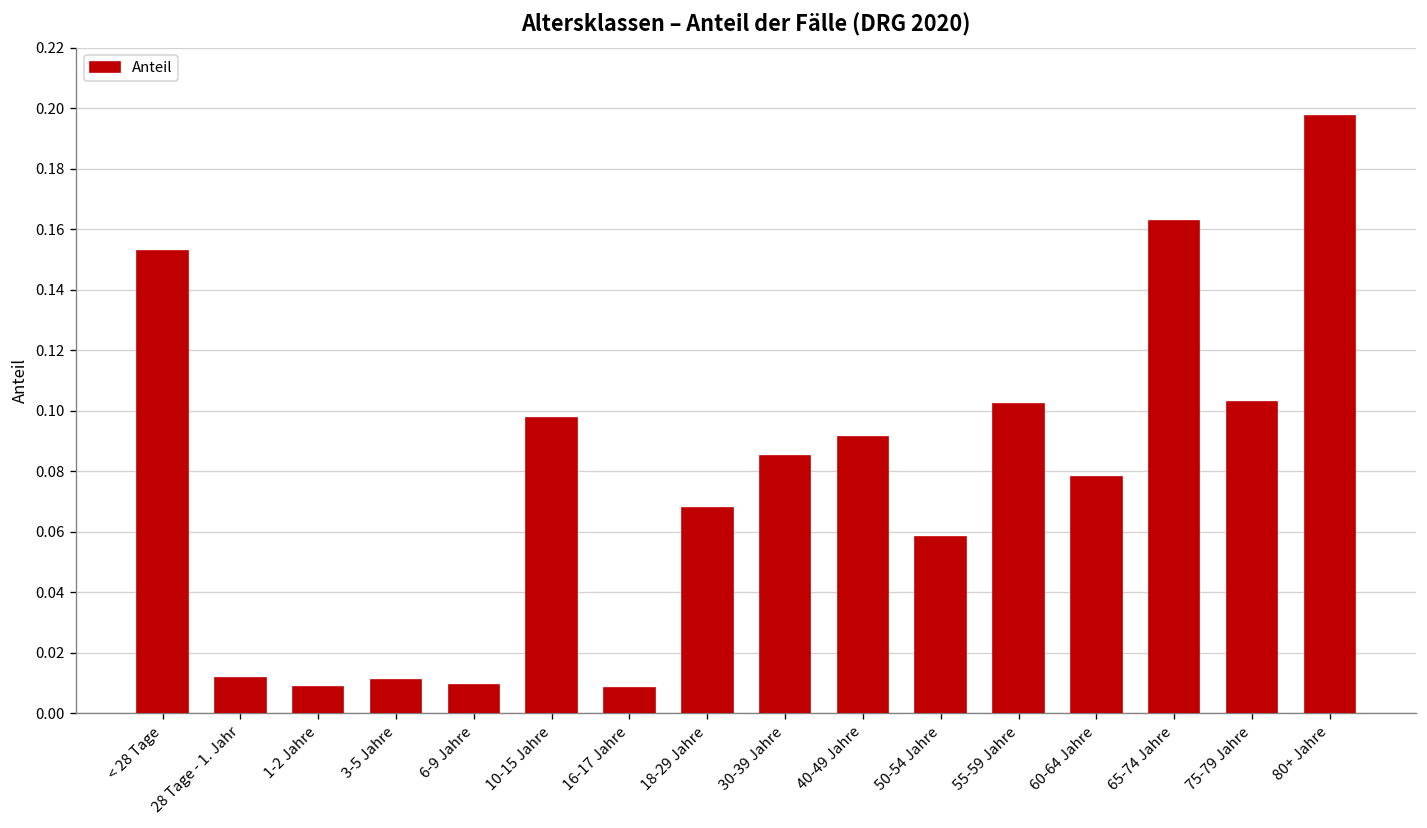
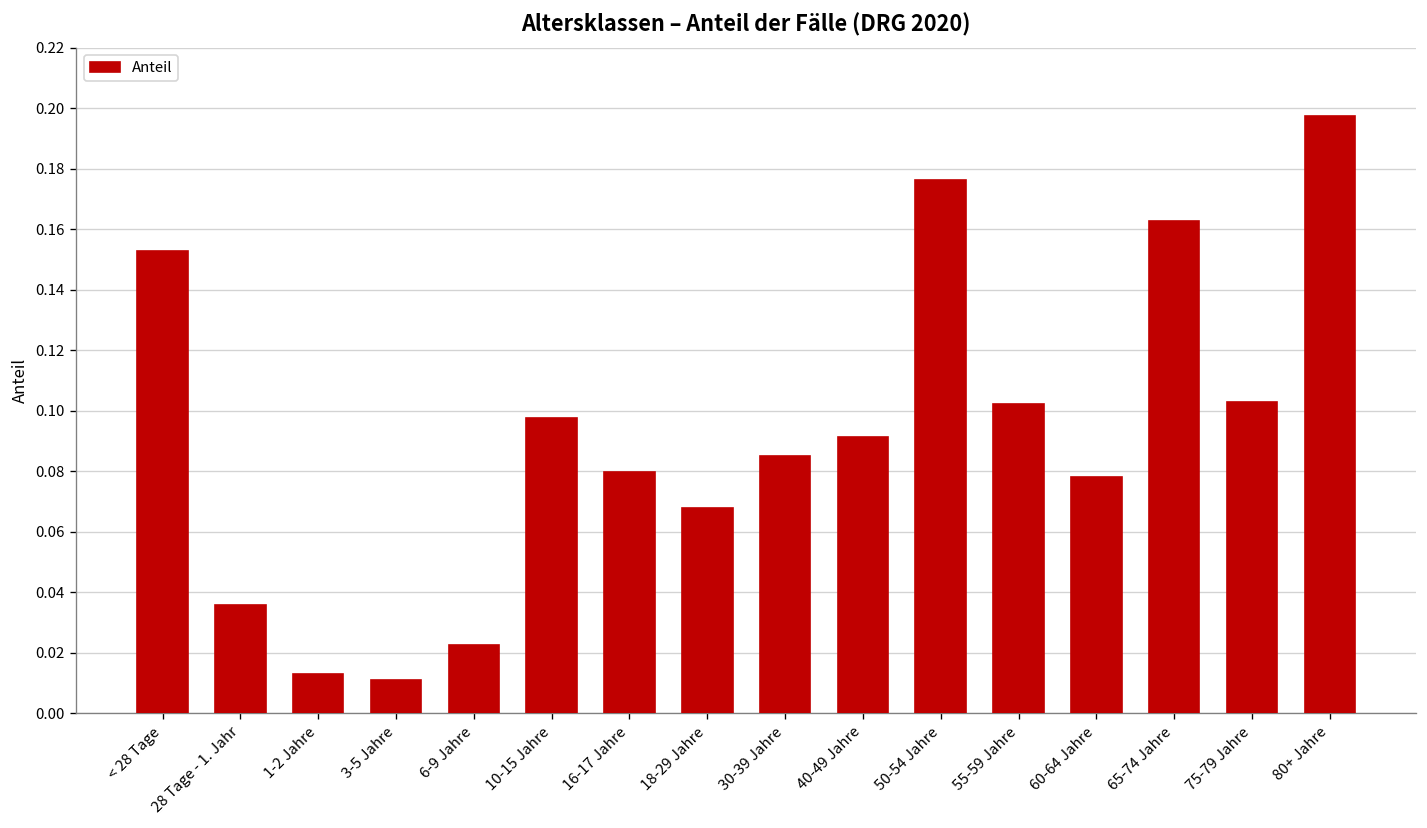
28 Tage - 1. Jahr: 0.012 -> 0.036
1-2 Jahre: 0.009 -> 0.013
6-9 Jahre: 0.009 -> 0.022
16-17 Jahre: 0.009 -> 0.080
50-54 Jahre: 0.058 -> 0.176
